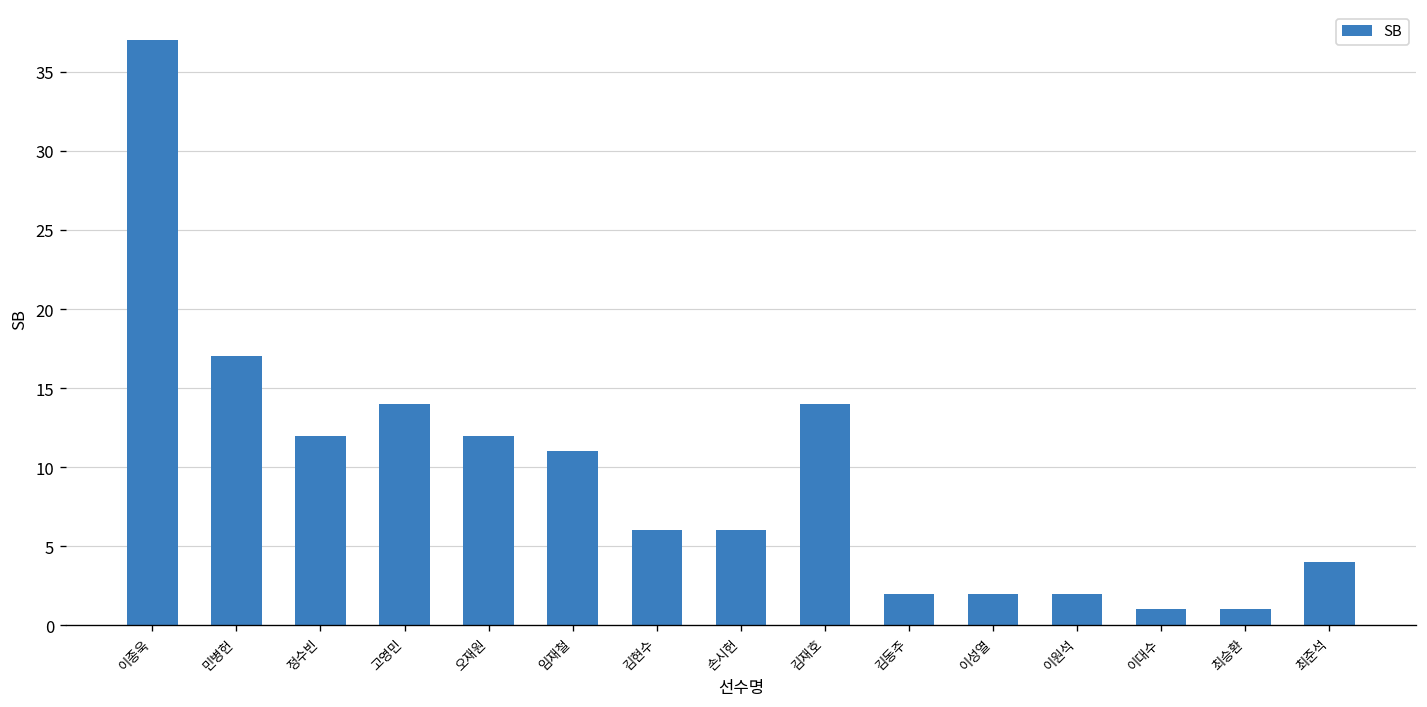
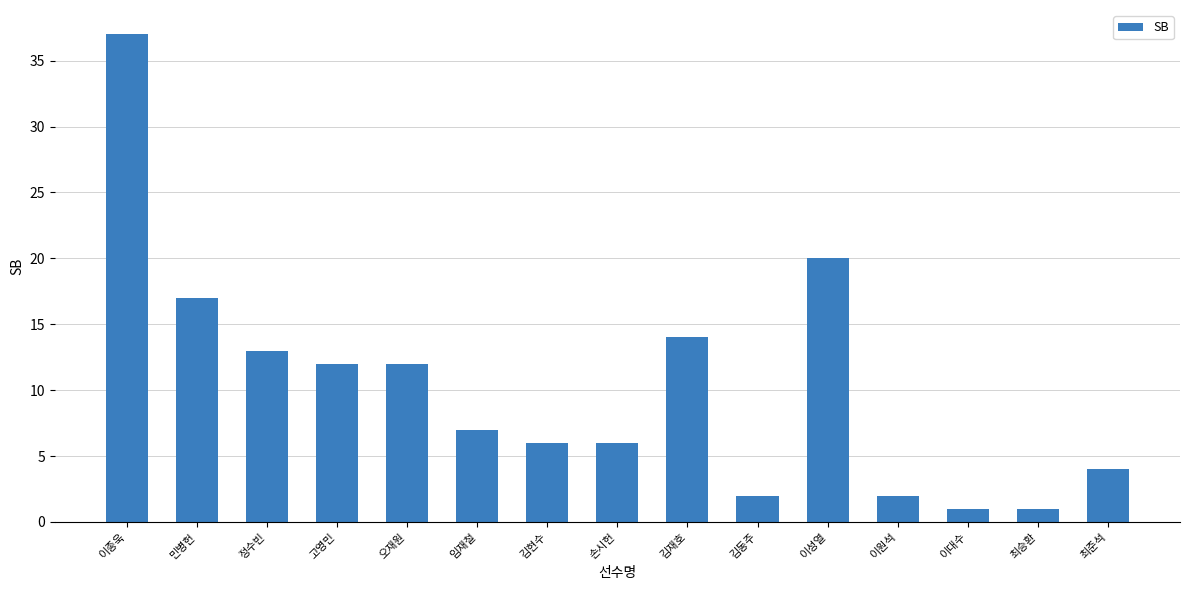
정수빈: 12 -> 13
고영민: 14 -> 12
임재철: 11 -> 7
이성열: 2 -> 20
